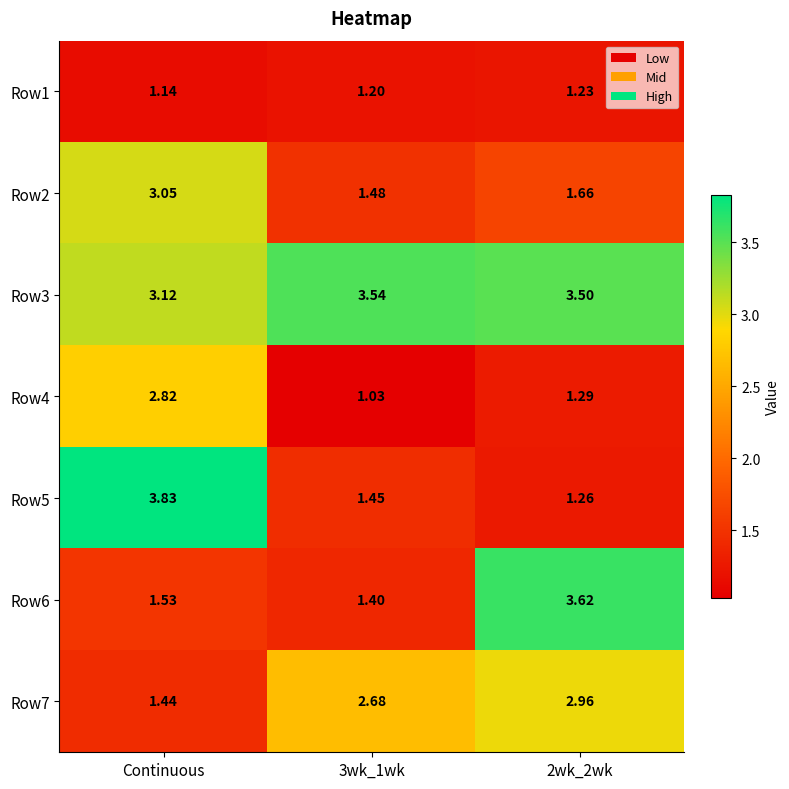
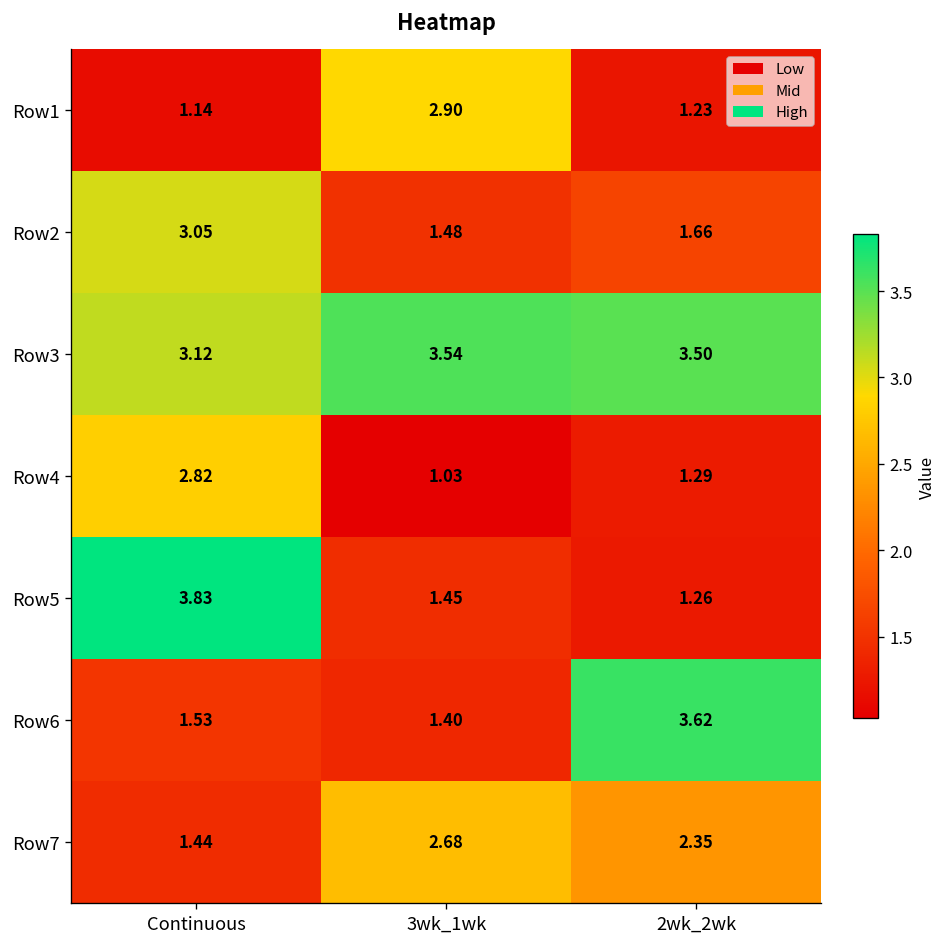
Row1, 3wk_1wk: 1.20 -> 2.90
Row7, 2wk_2wk: 2.96 -> 2.35
